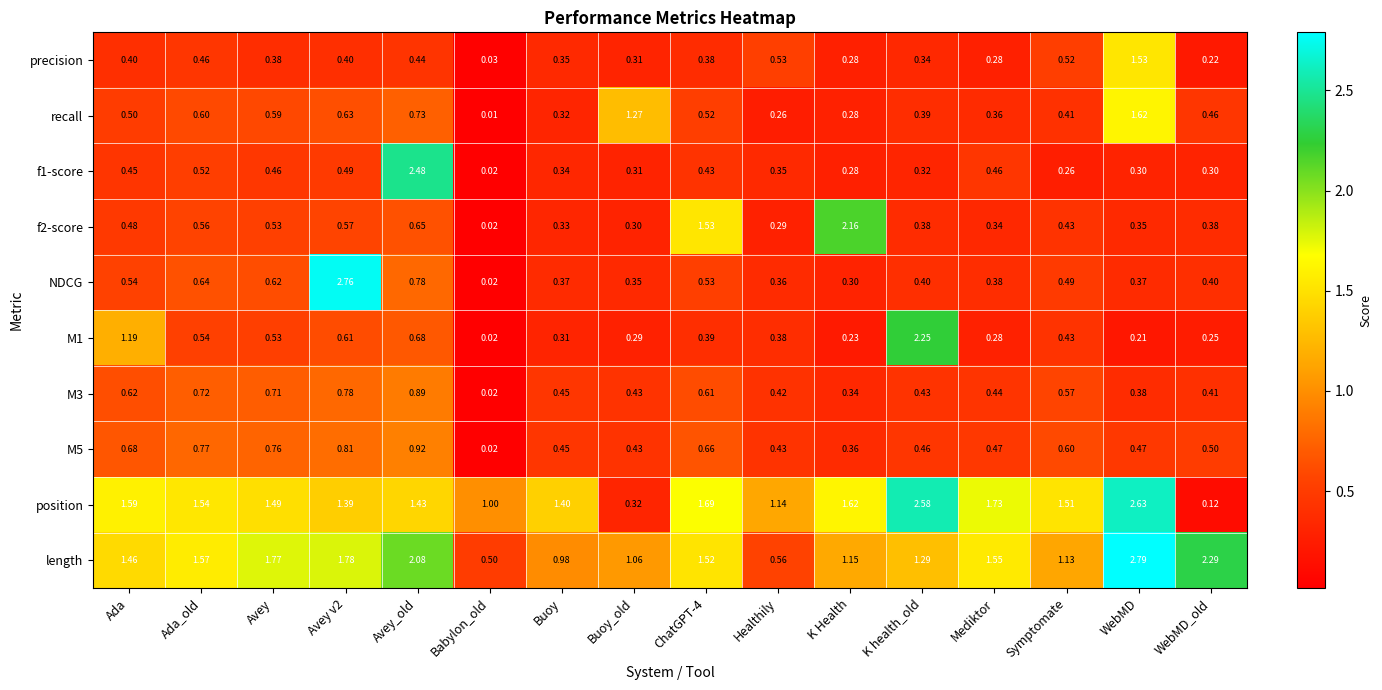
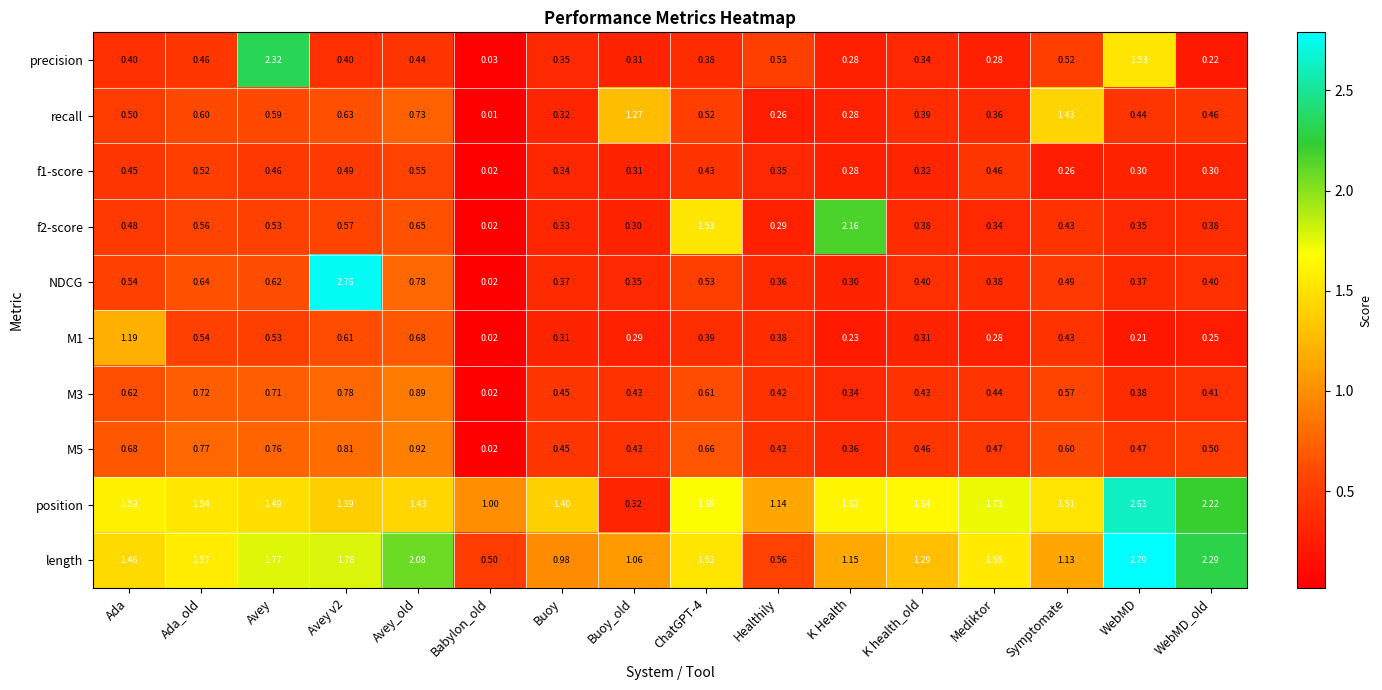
precision, Avey: 0.38 -> 2.32
recall, Symptomate: 0.41 -> 1.43
recall, WebMD: 1.62 -> 0.44
f1-score, Avey_old: 2.48 -> 0.55
M1, K health_old: 2.25 -> 0.31
position, K health_old: 2.58 -> 1.64
position, WebMD_old: 0.12 -> 2.22
